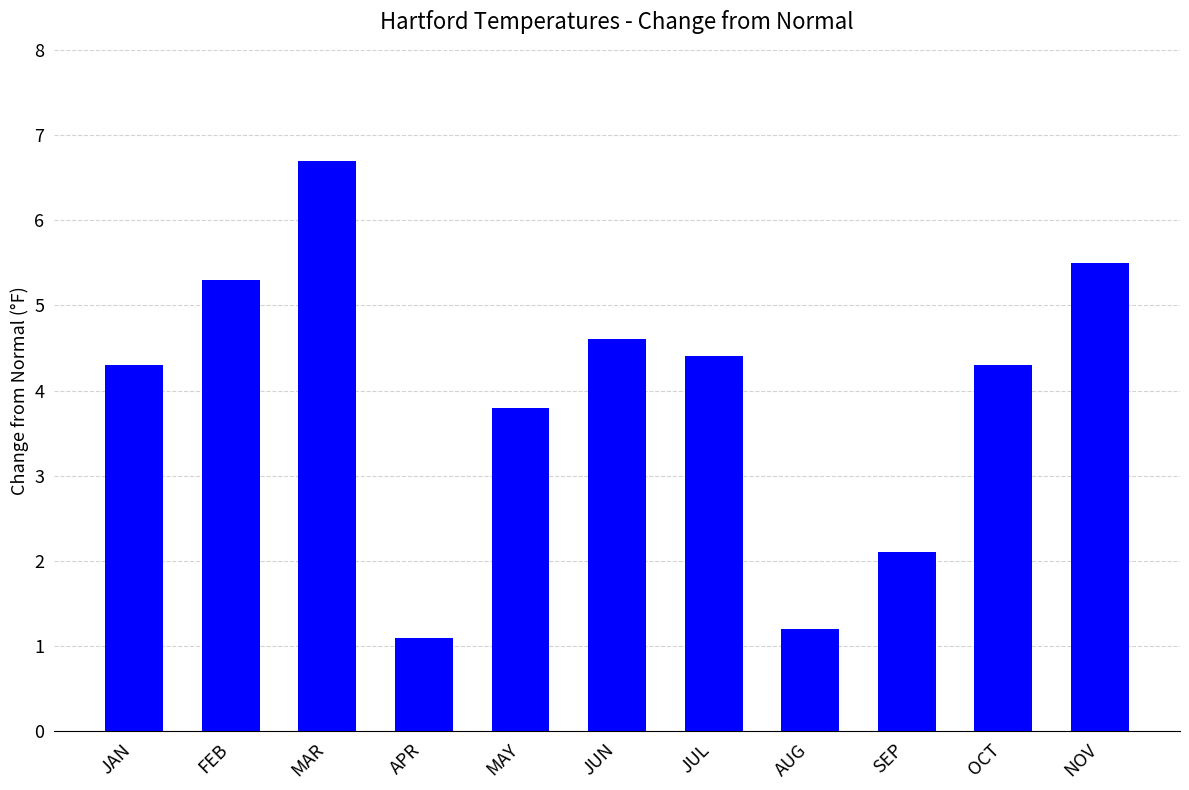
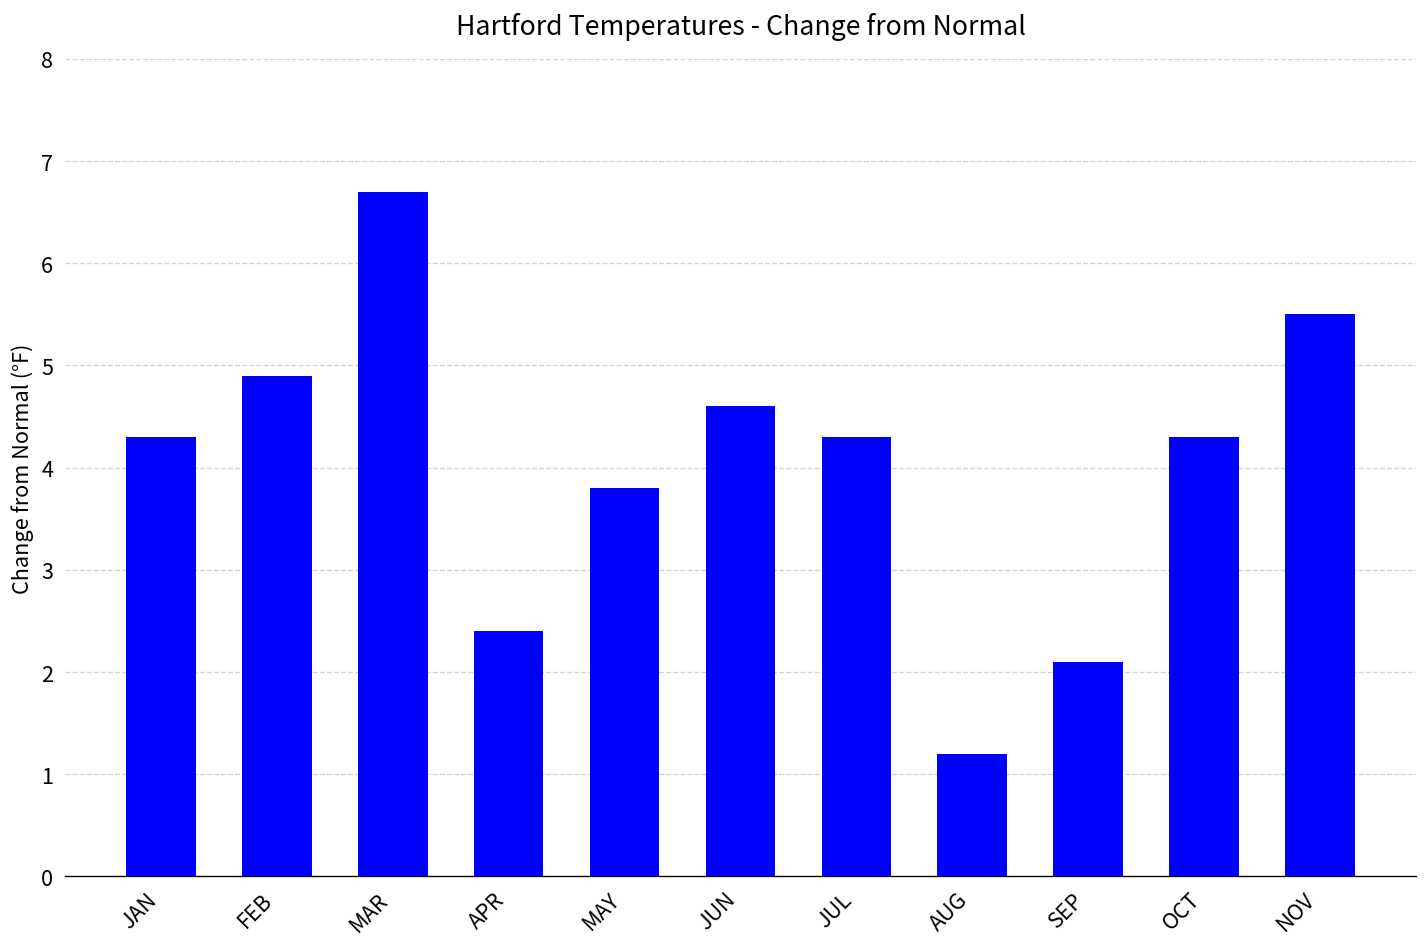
FEB: 5.3 -> 4.9
APR: 1.1 -> 2.4
JUL: 4.4 -> 4.3
